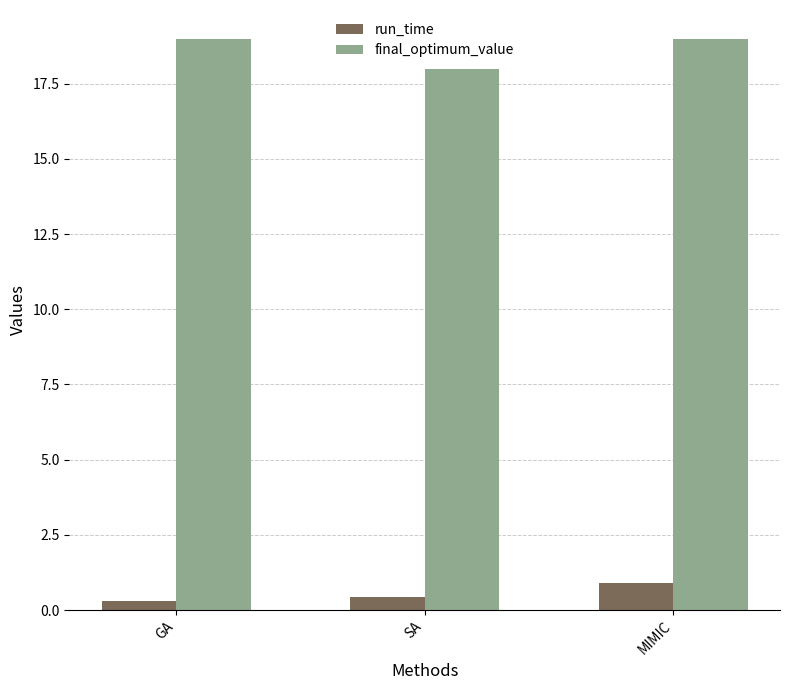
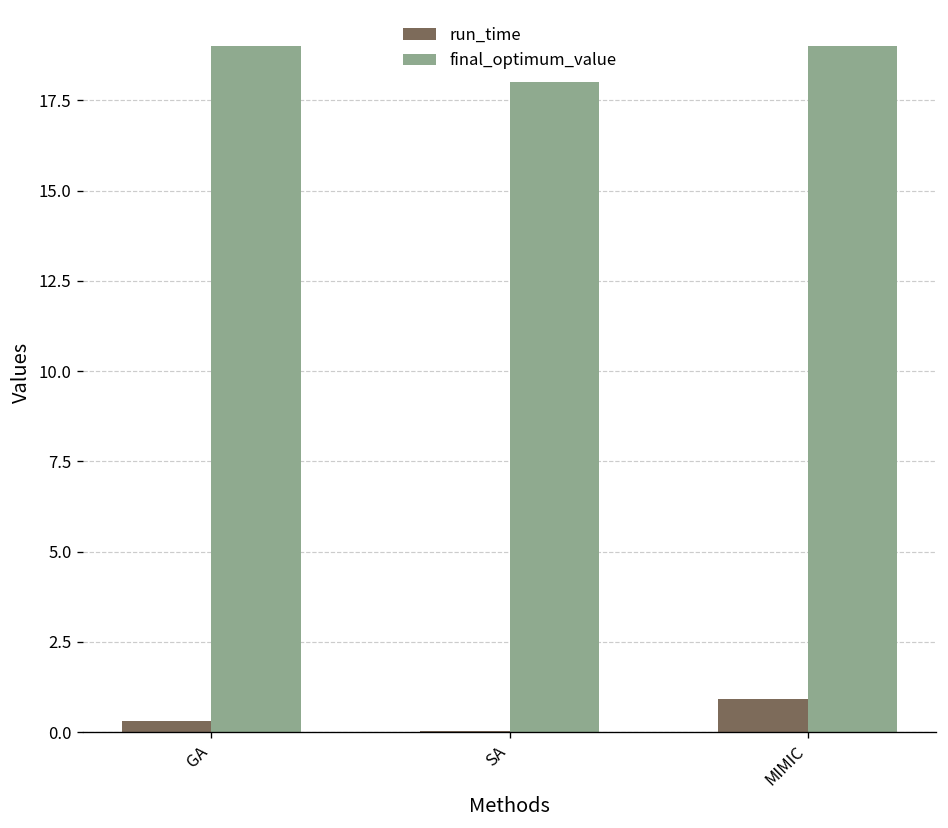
run_time, SA: 0.4 -> 0.0
